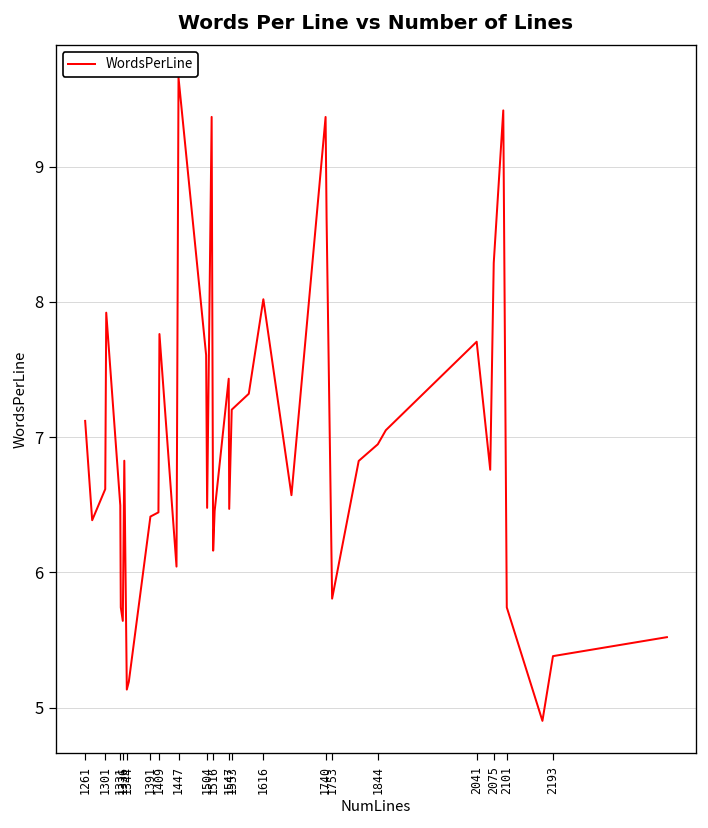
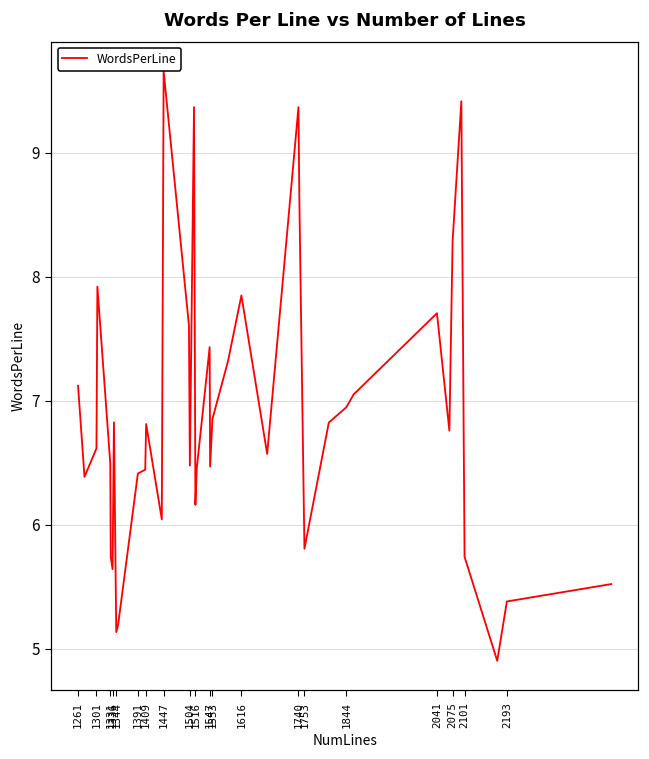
1409: 7.76 -> 6.81
1553: 7.20 -> 6.85
1616: 8.02 -> 7.85
